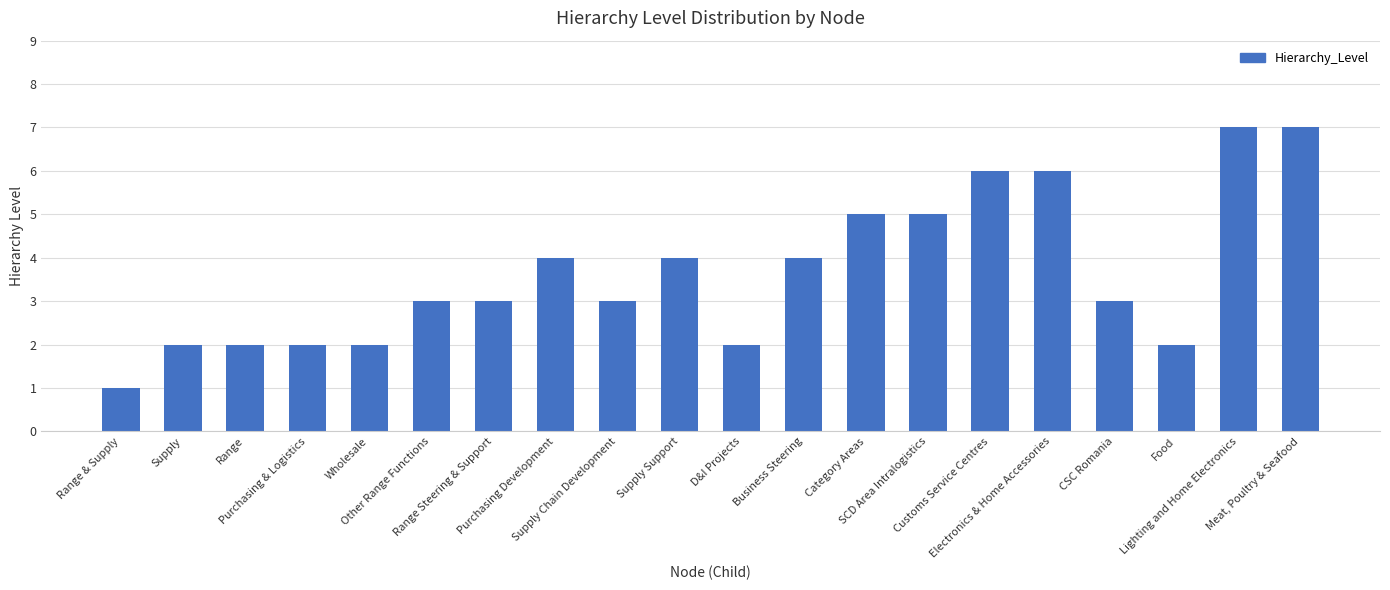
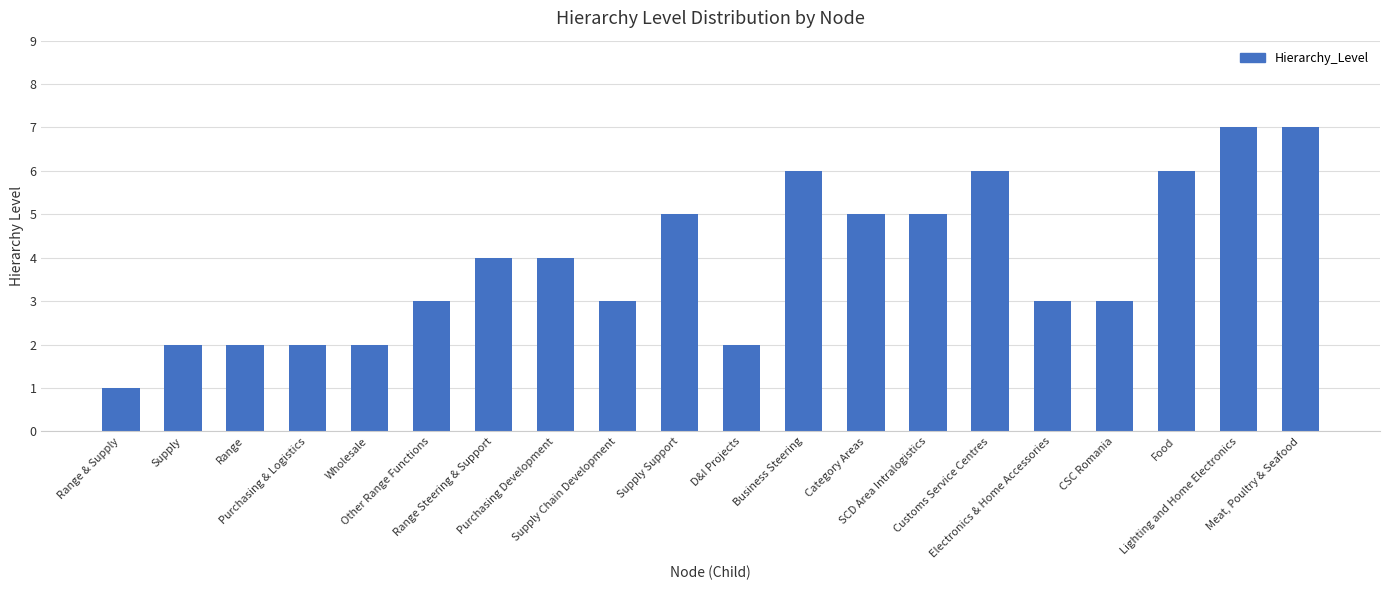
Range Steering & Support: 3 -> 4
Supply Support: 4 -> 5
Business Steering: 4 -> 6
Electronics & Home Accessories: 6 -> 3
Food: 2 -> 6
